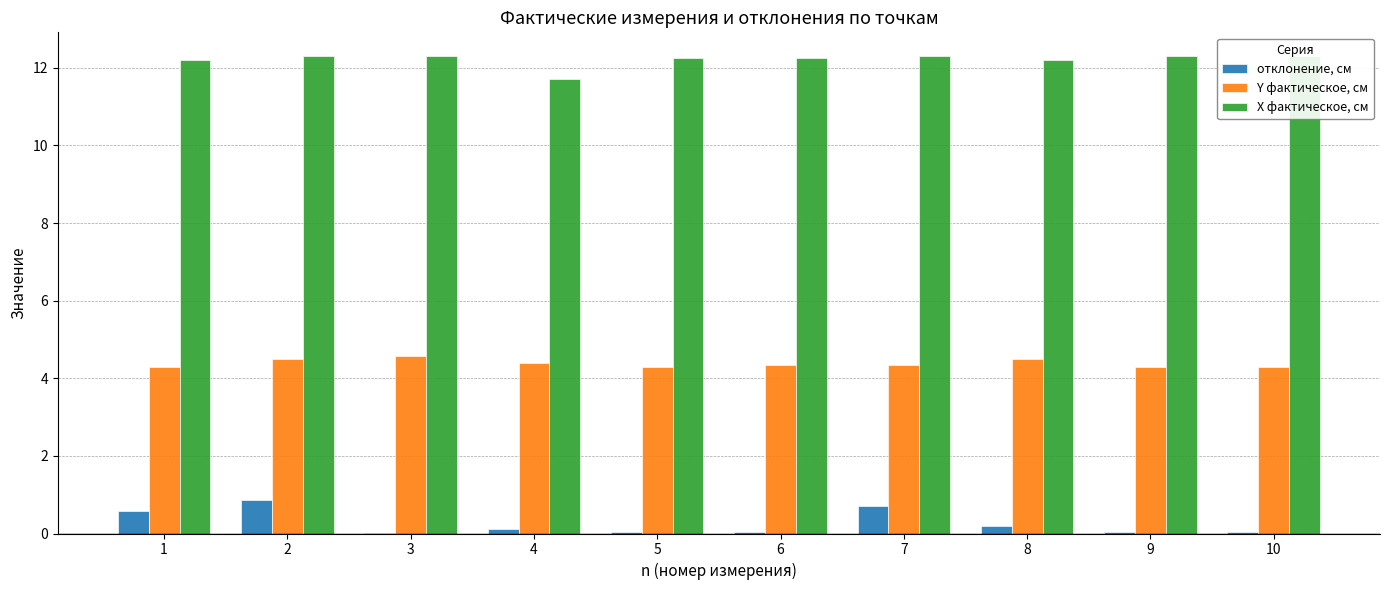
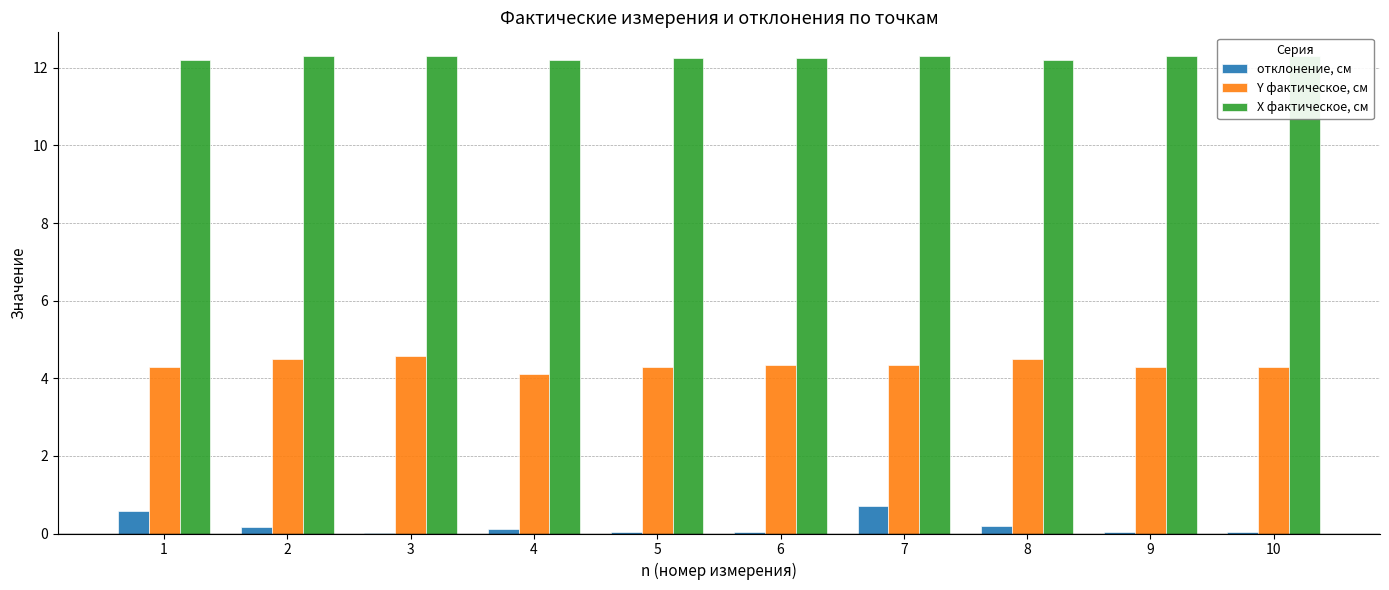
отклонение, см, 2: 0.9 -> 0.2
Y фактическое, см, 4: 4.4 -> 4.1
X фактическое, см, 4: 11.7 -> 12.2
